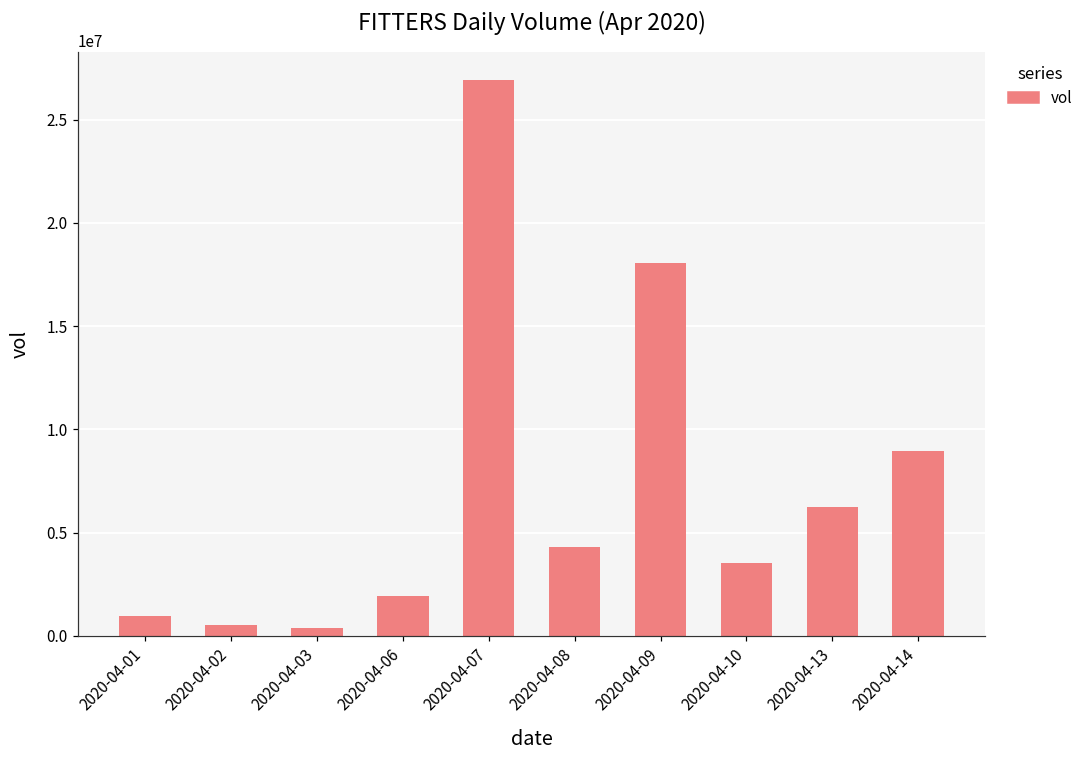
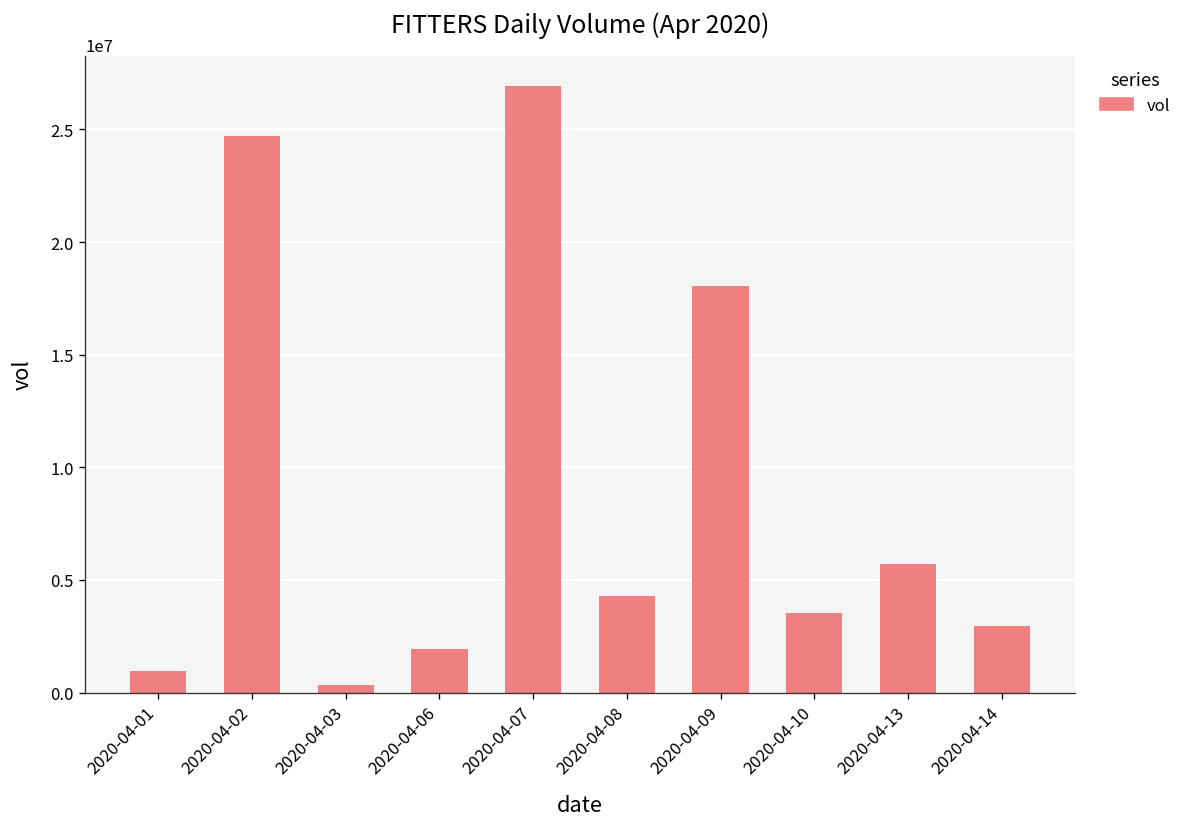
2020-04-02: 500000 -> 24700000
2020-04-13: 6200000 -> 5700000
2020-04-14: 8900000 -> 3000000
